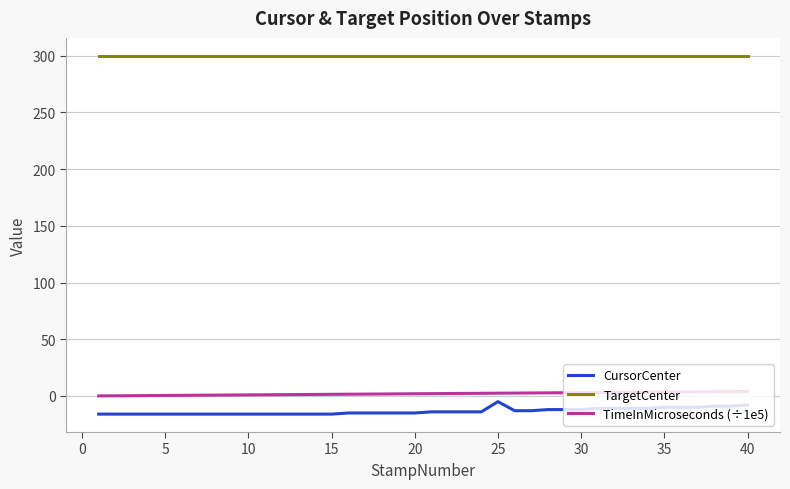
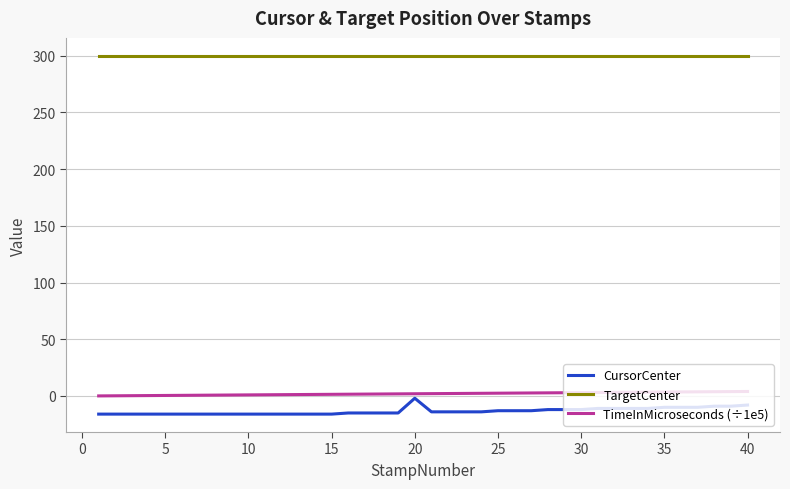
CursorCenter, 20: -15 -> -2
CursorCenter, 25: -5 -> -13
